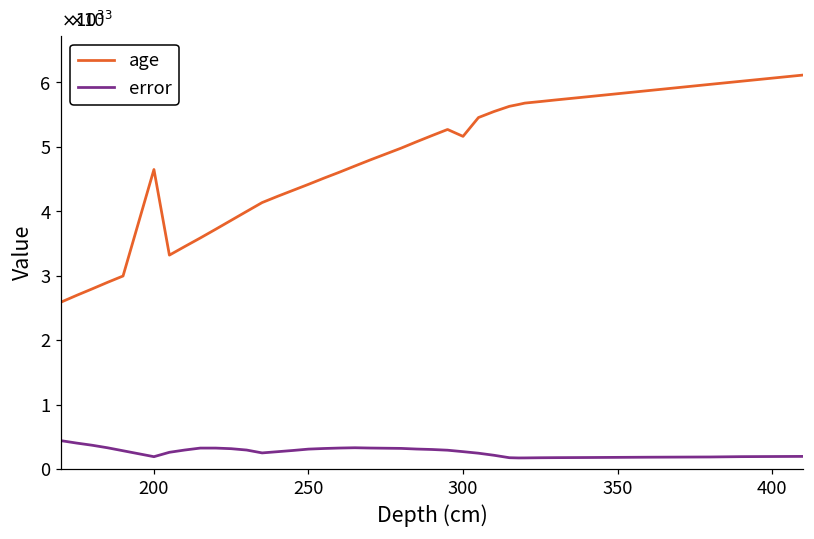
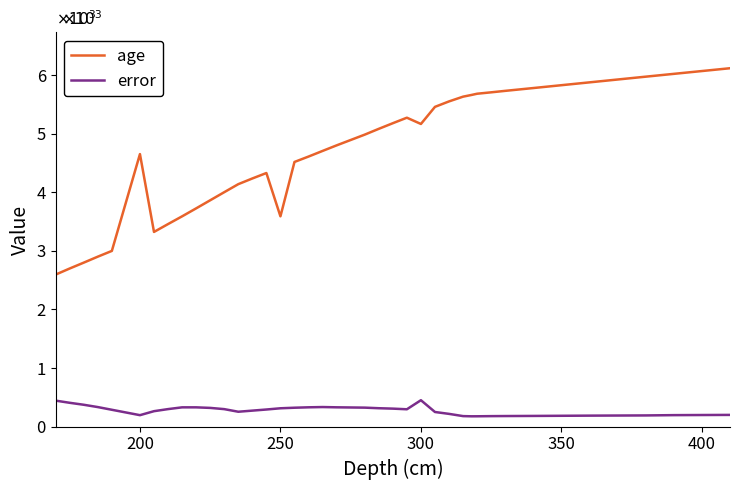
age, 250: 4.4 -> 3.6
error, 300: 0.3 -> 0.4
